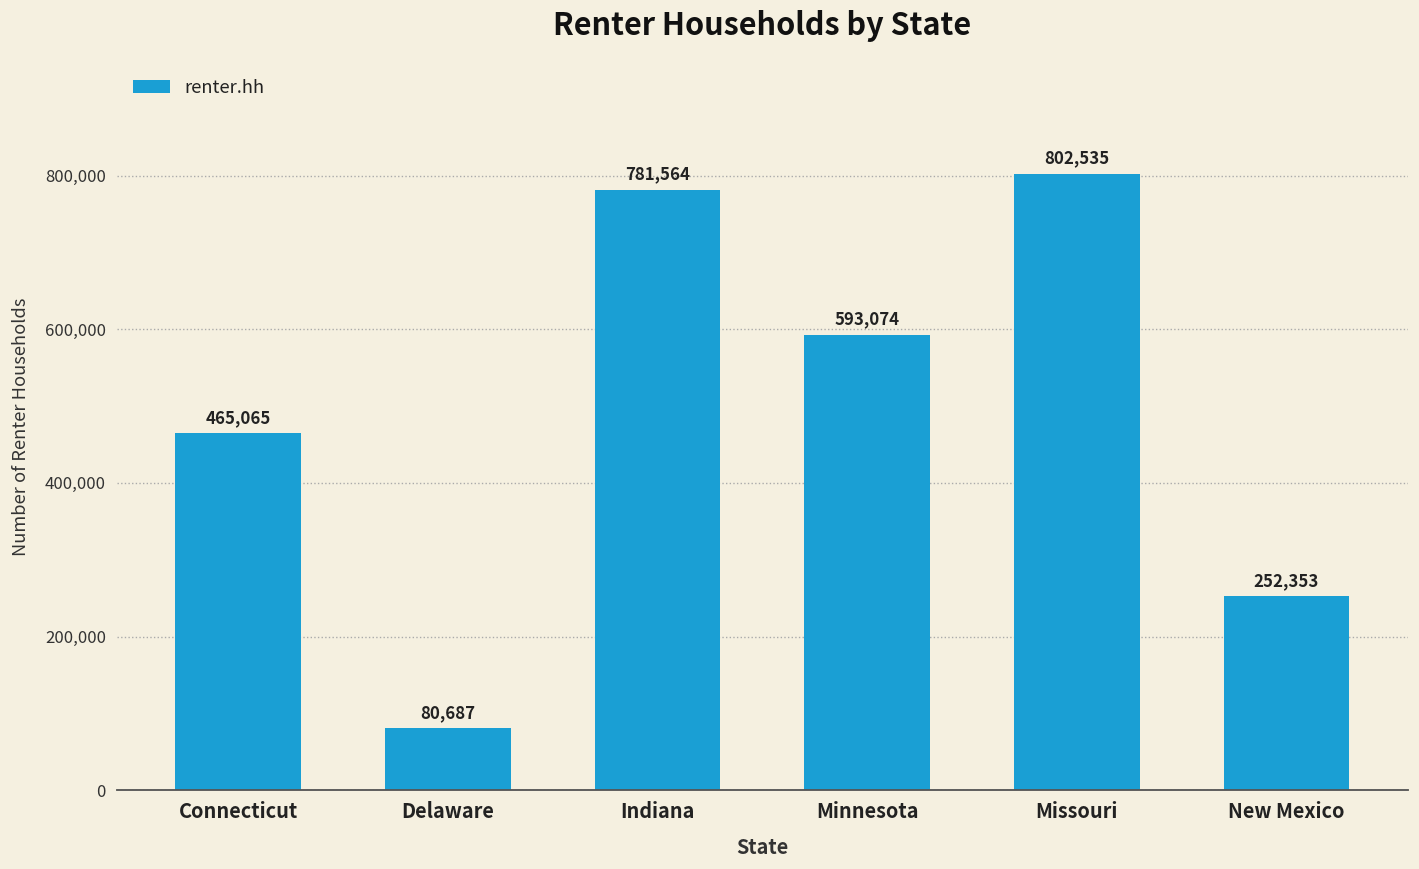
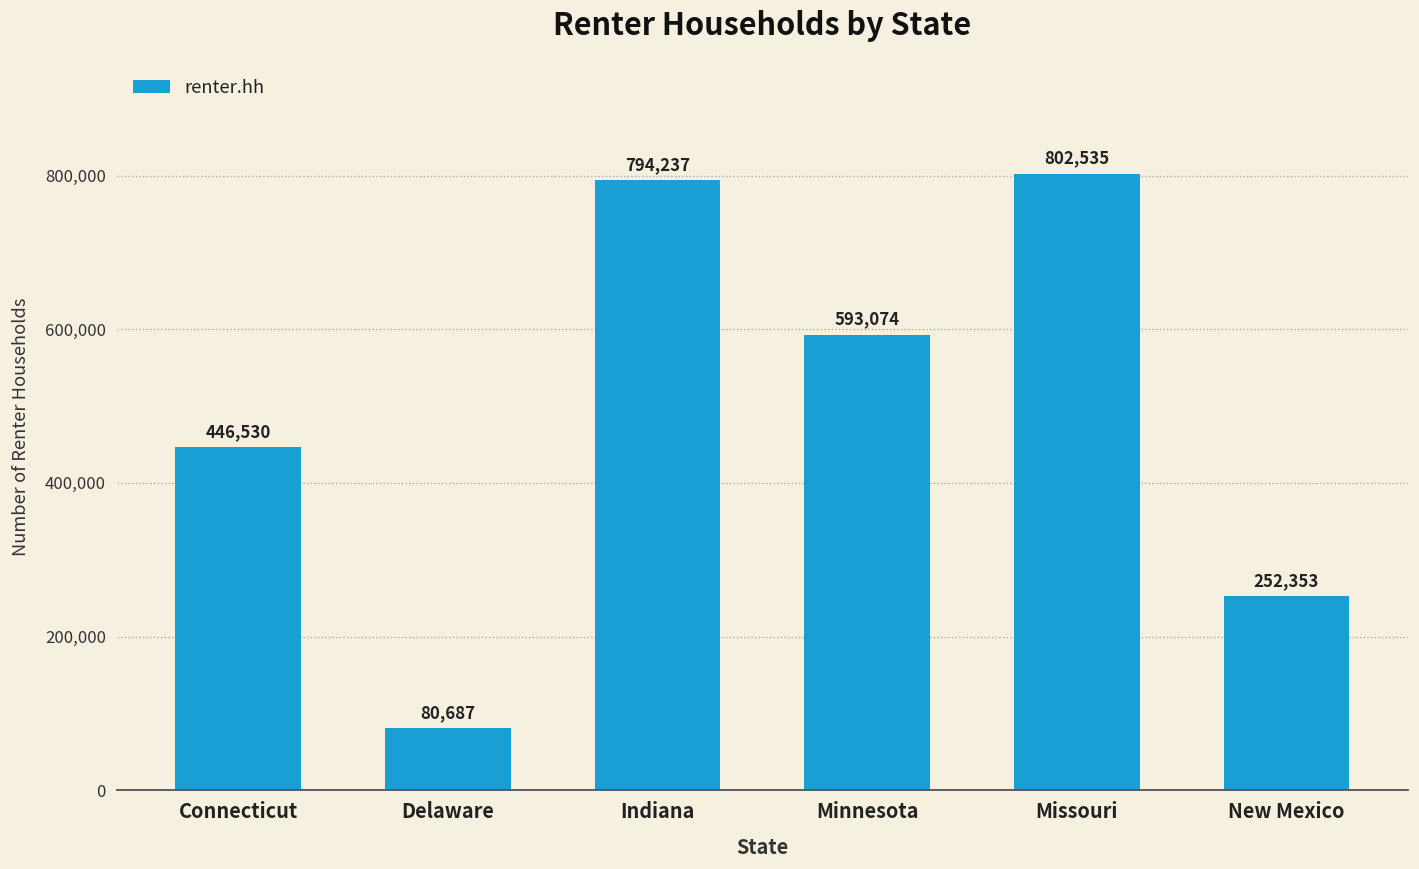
Connecticut: 465,065 -> 446,530
Indiana: 781,564 -> 794,237
